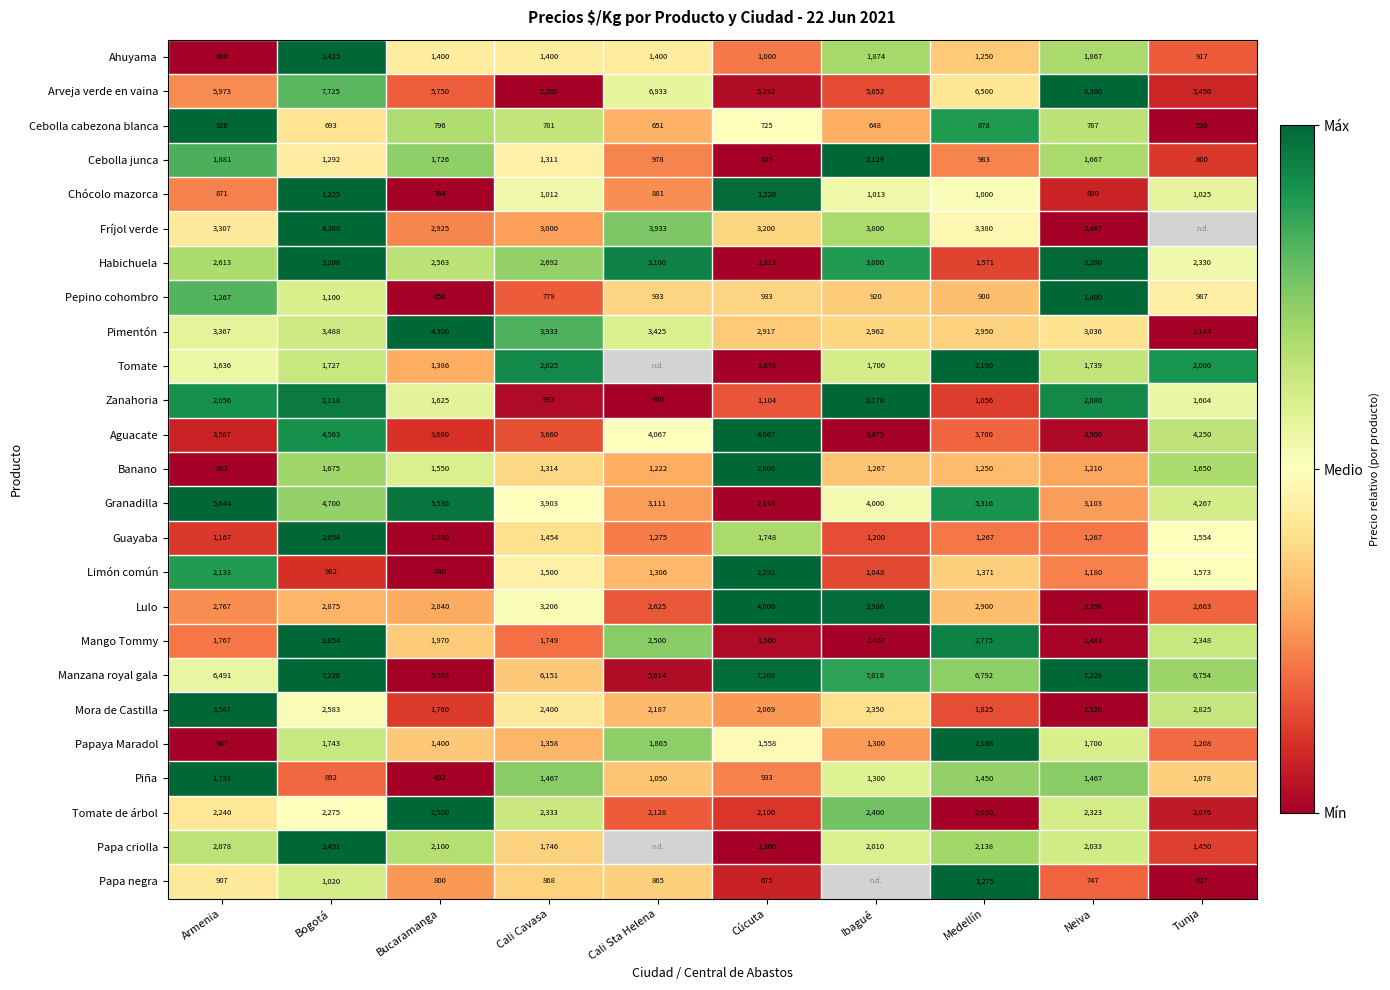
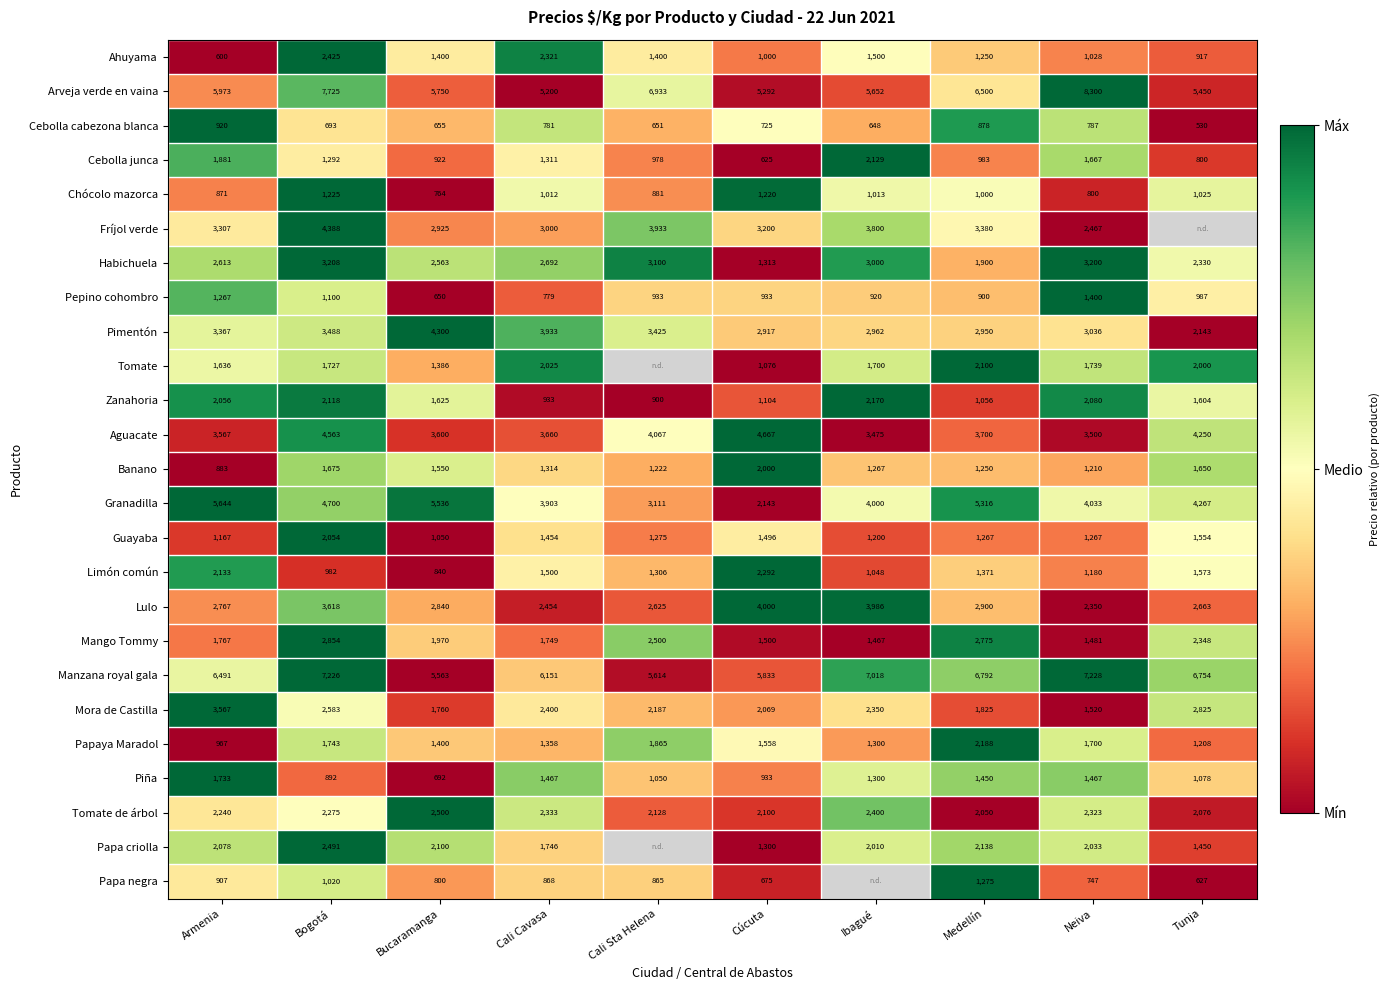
Ahuyama, Cali Cavasa: 1,400 -> 2,321
Ahuyama, Ibagué: 1,874 -> 1,500
Ahuyama, Neiva: 1,867 -> 1,028
Cebolla cabezona blanca, Bucaramanga: 796 -> 655
Cebolla junca, Bucaramanga: 1,726 -> 922
Habichuela, Medellín: 1,571 -> 1,900
Granadilla, Neiva: 3,103 -> 4,033
Guayaba, Cúcuta: 1,748 -> 1,496
Lulo, Bogotá: 2,875 -> 3,618
Lulo, Cali Cavasa: 3,206 -> 2,454
Manzana royal gala, Cúcuta: 7,208 -> 5,833
